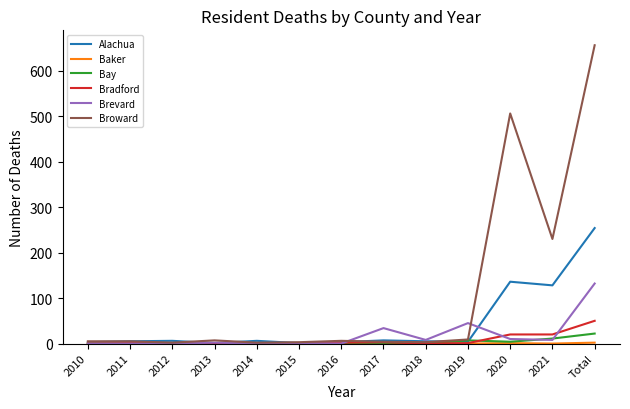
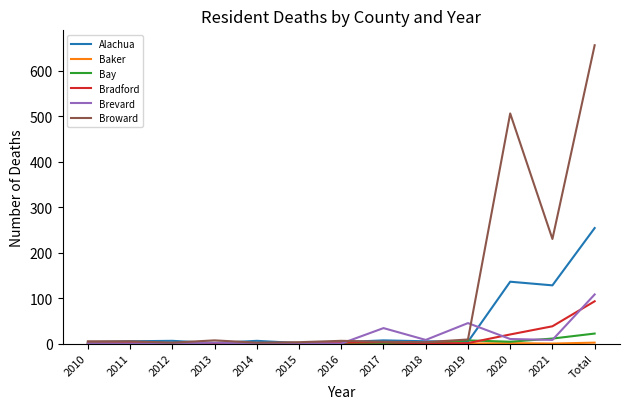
Bradford, 2021: 20 -> 40
Bradford, Total: 50 -> 90
Brevard, Total: 130 -> 110
